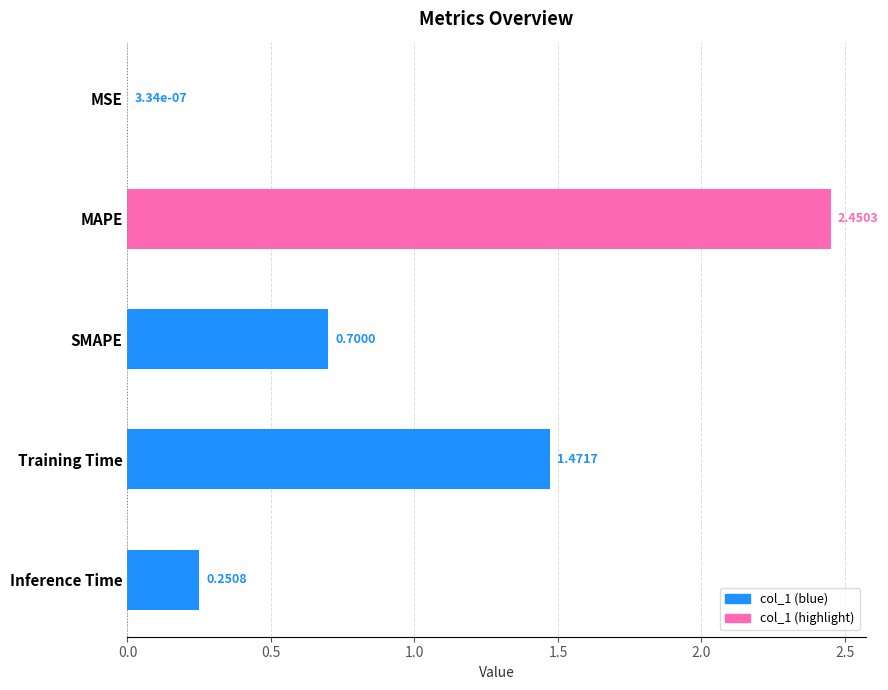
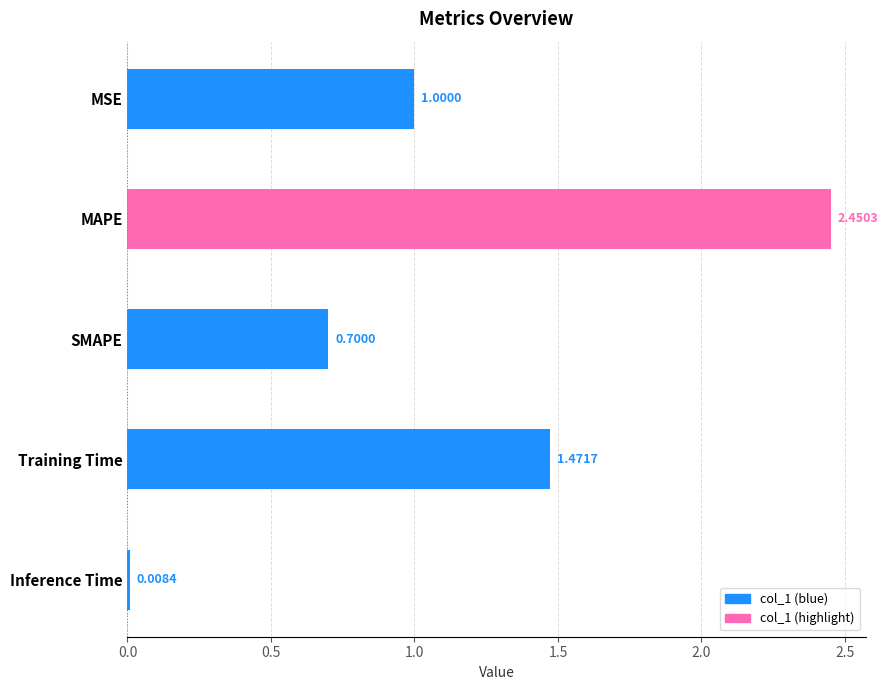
MSE: 3.34e-07 -> 1.0000
Inference Time: 0.2508 -> 0.0084
